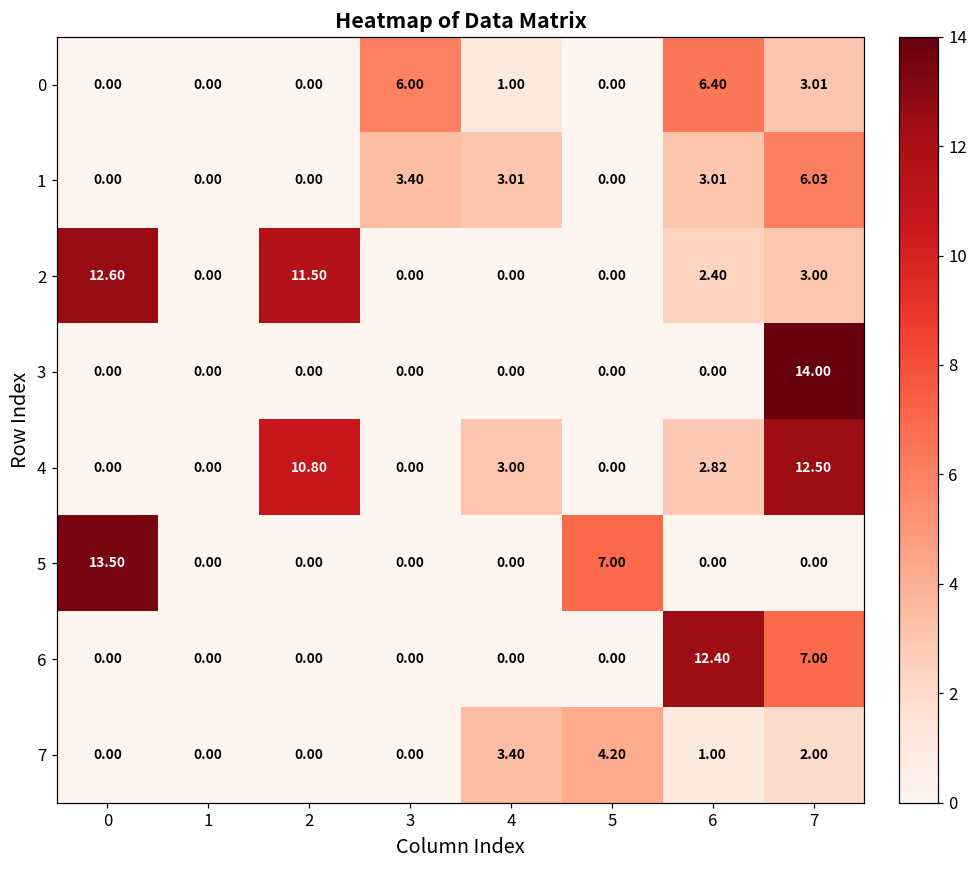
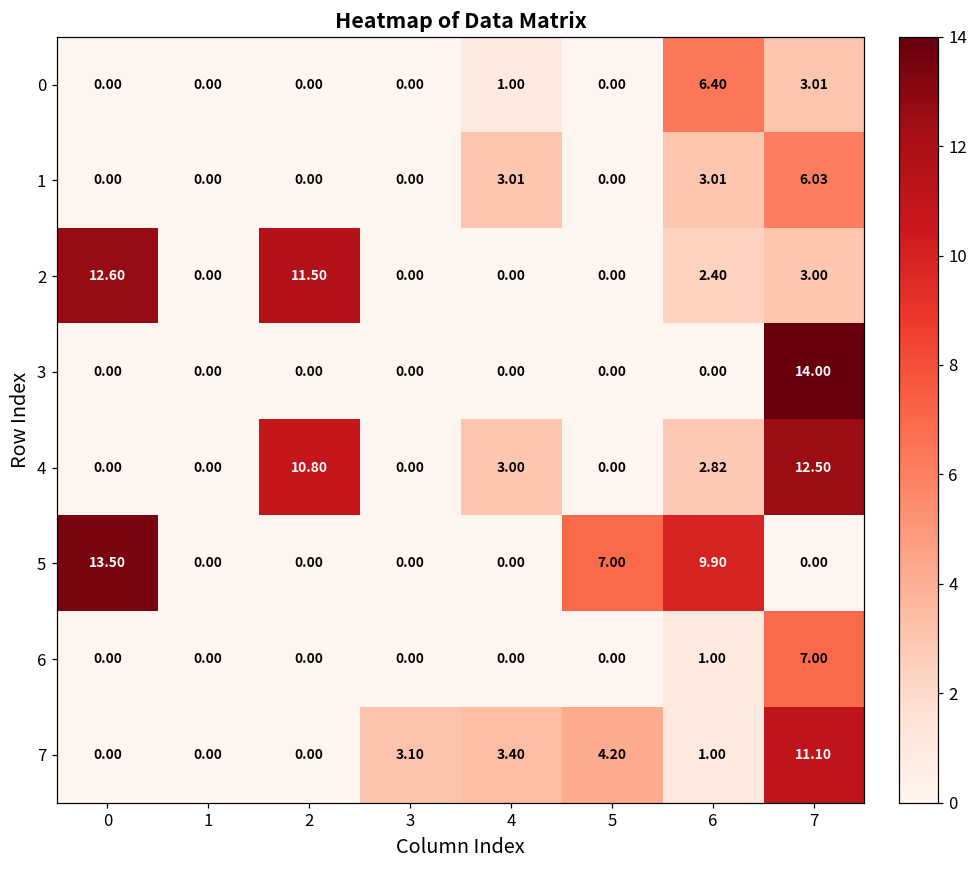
0, 3: 6.00 -> 0.00
1, 3: 3.40 -> 0.00
5, 6: 0.00 -> 9.90
6, 6: 12.40 -> 1.00
7, 3: 0.00 -> 3.10
7, 7: 2.00 -> 11.10
